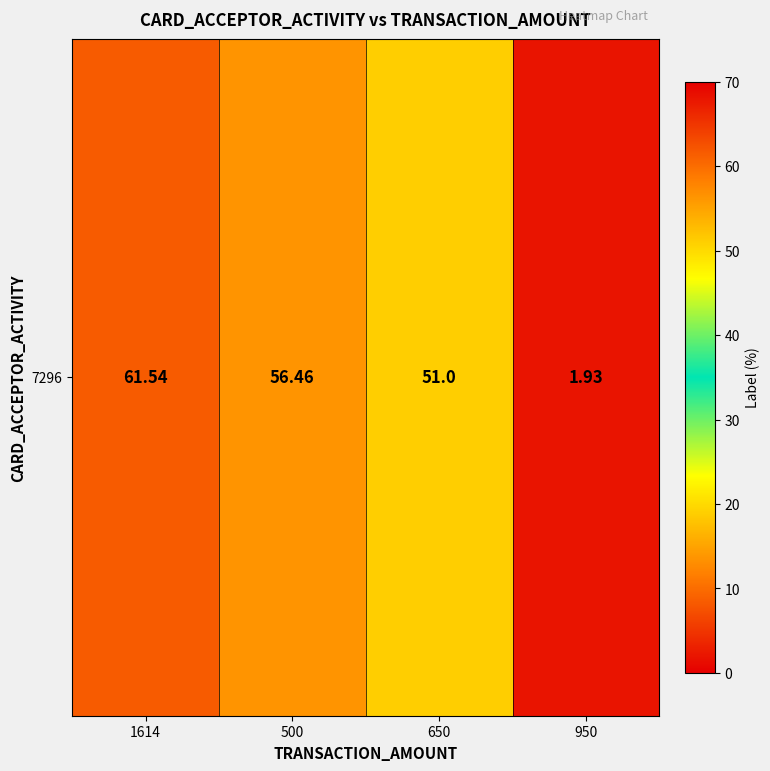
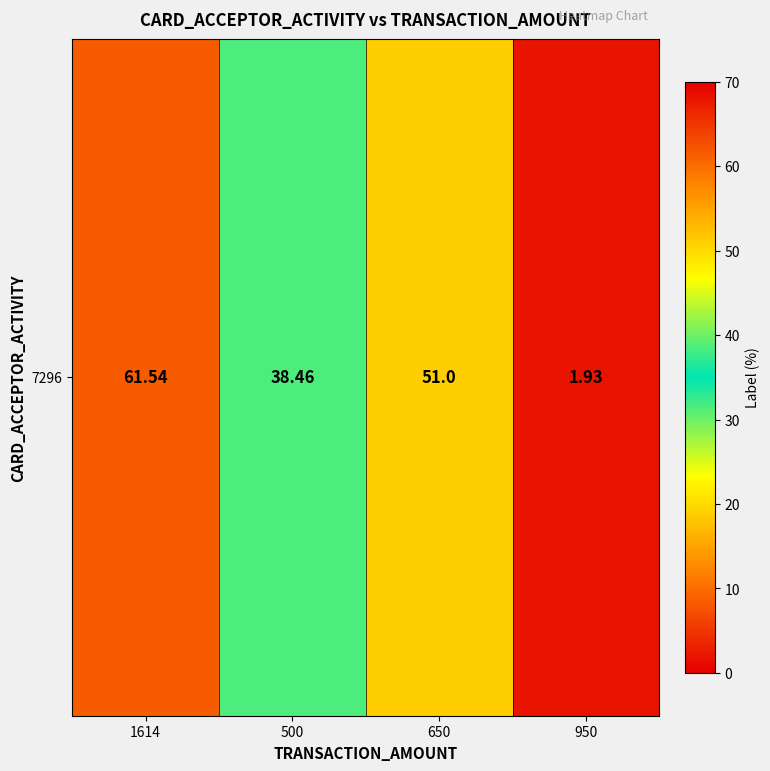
7296, 500: 56.46 -> 38.46
